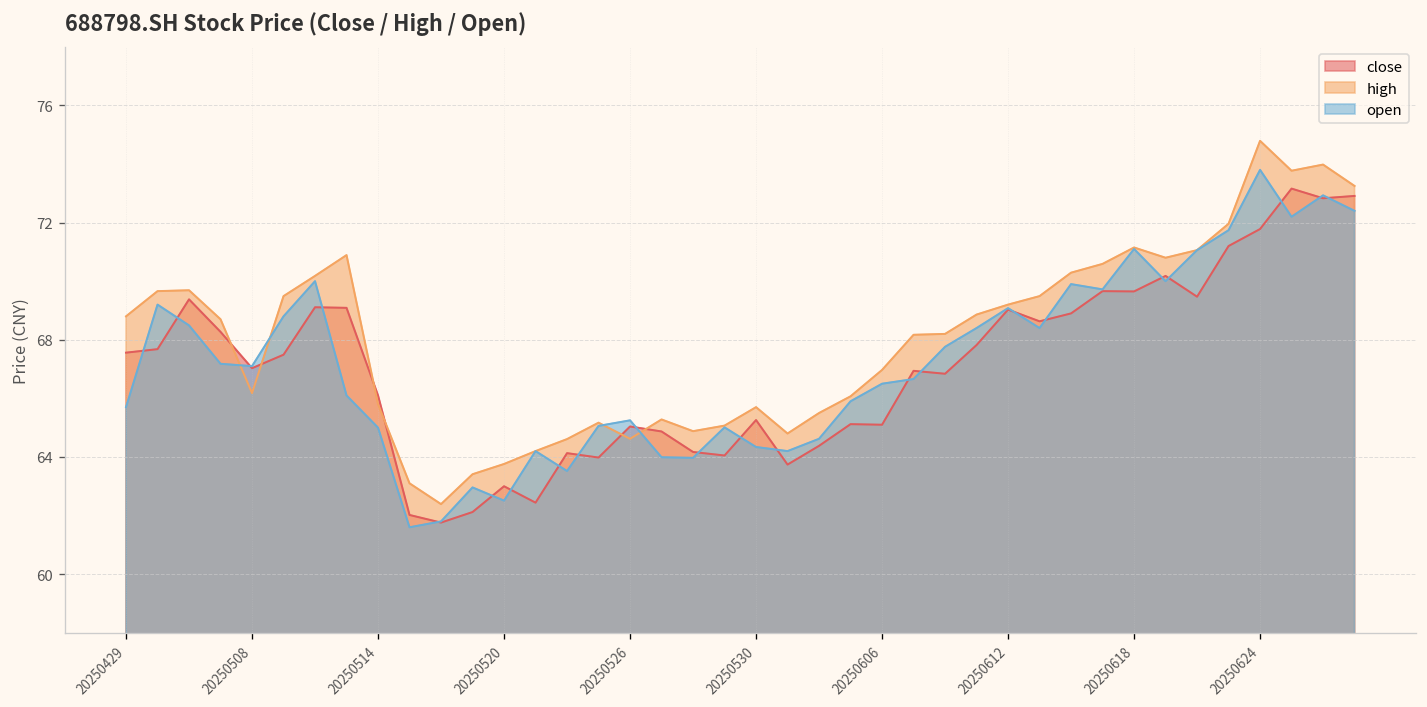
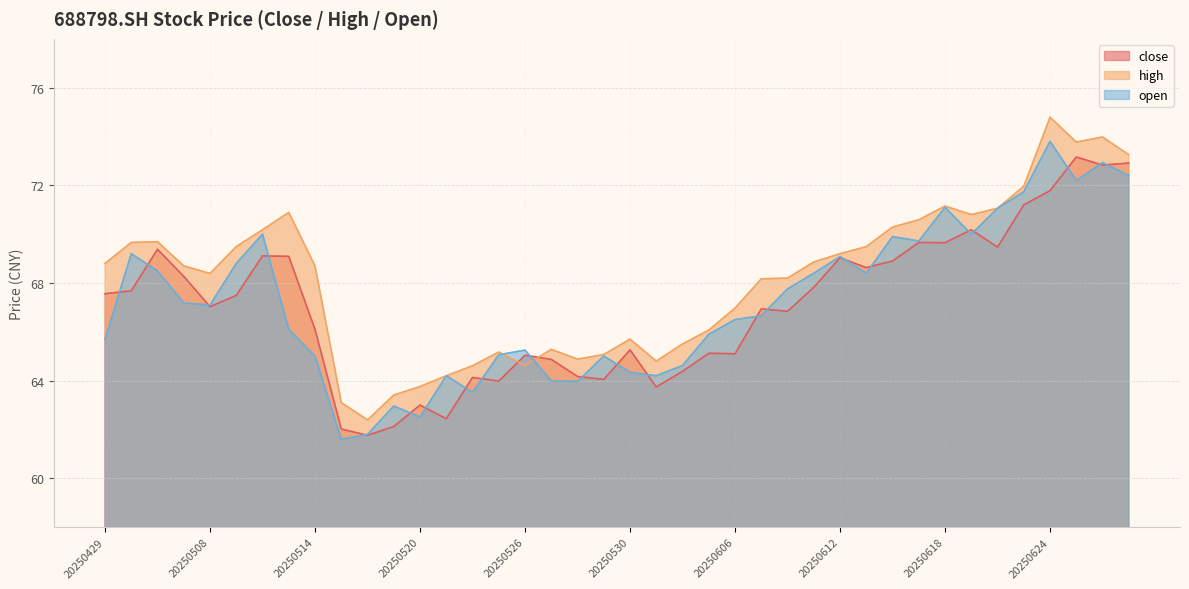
high, 20250508: 66.2 -> 68.4
high, 20250514: 65.8 -> 68.7
